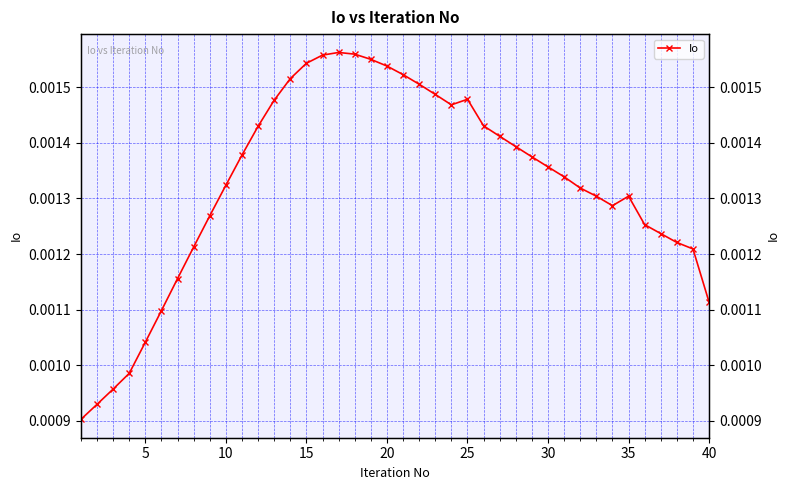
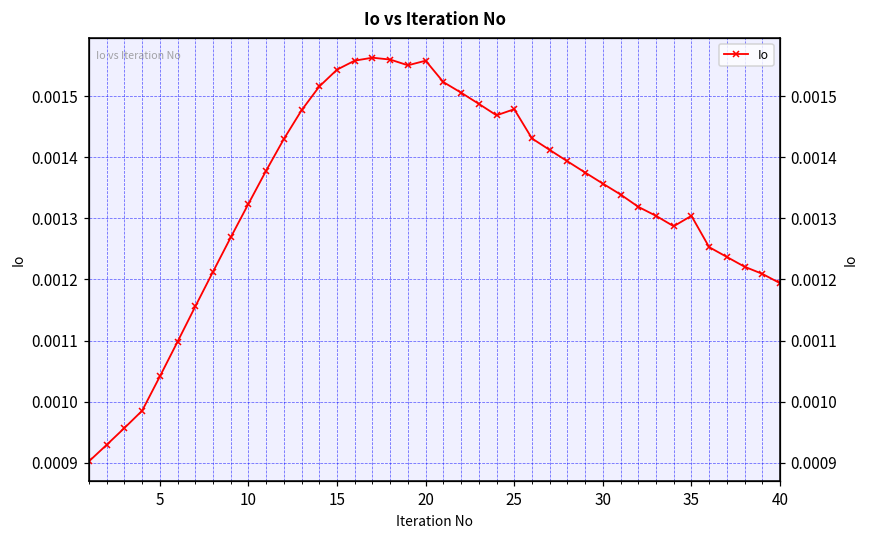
20: 0.00154 -> 0.00156
40: 0.00111 -> 0.00119
